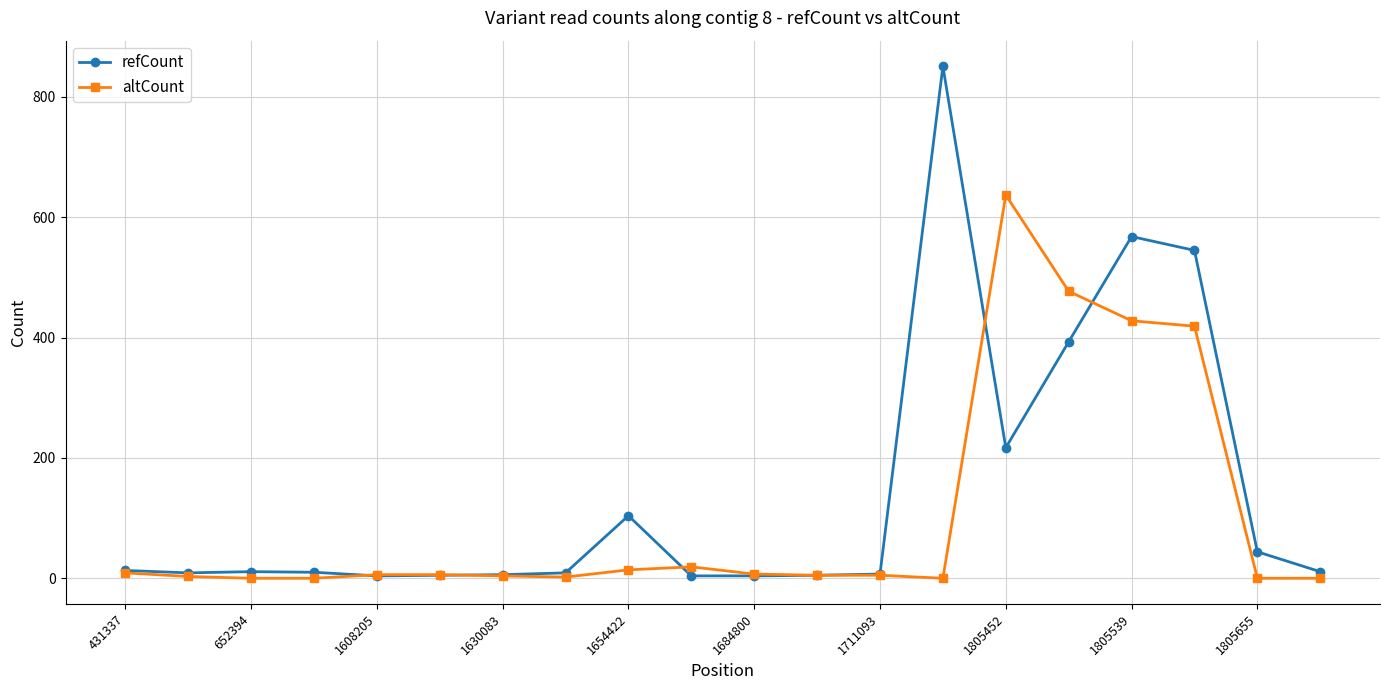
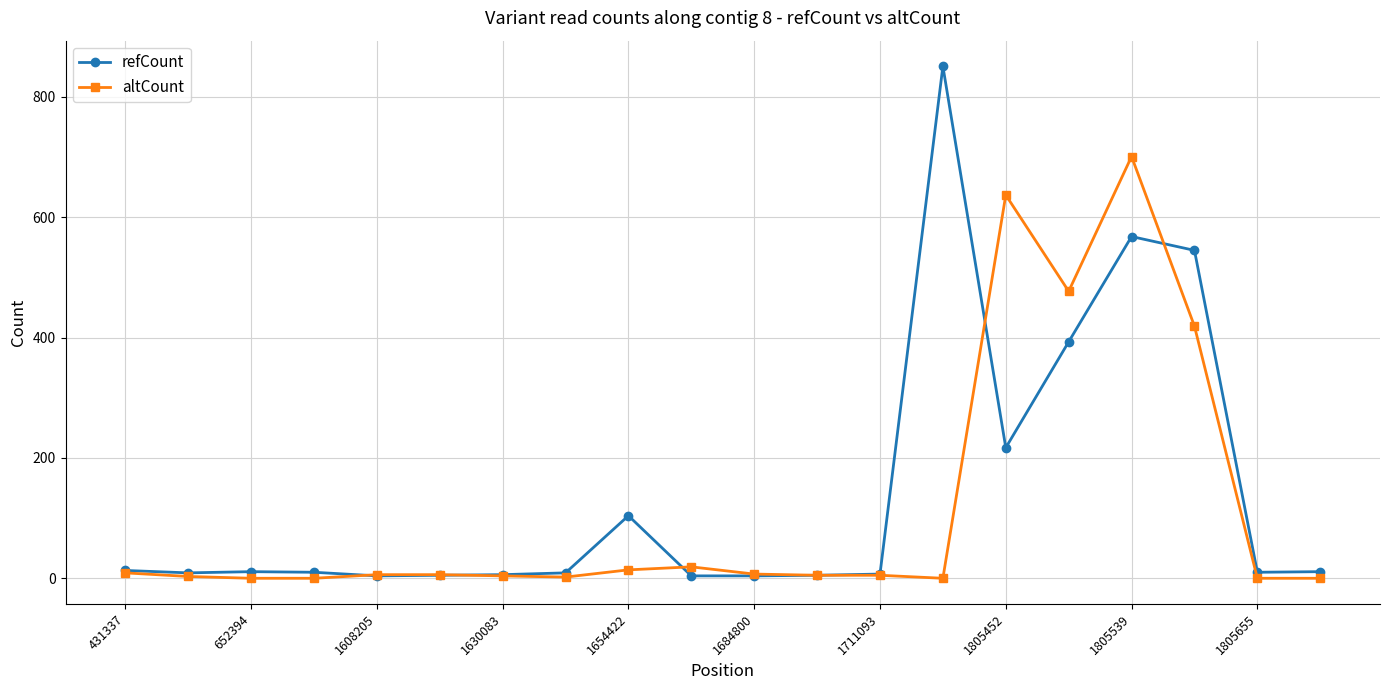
altCount, 1805539: 430 -> 700
refCount, 1805655: 40 -> 10
